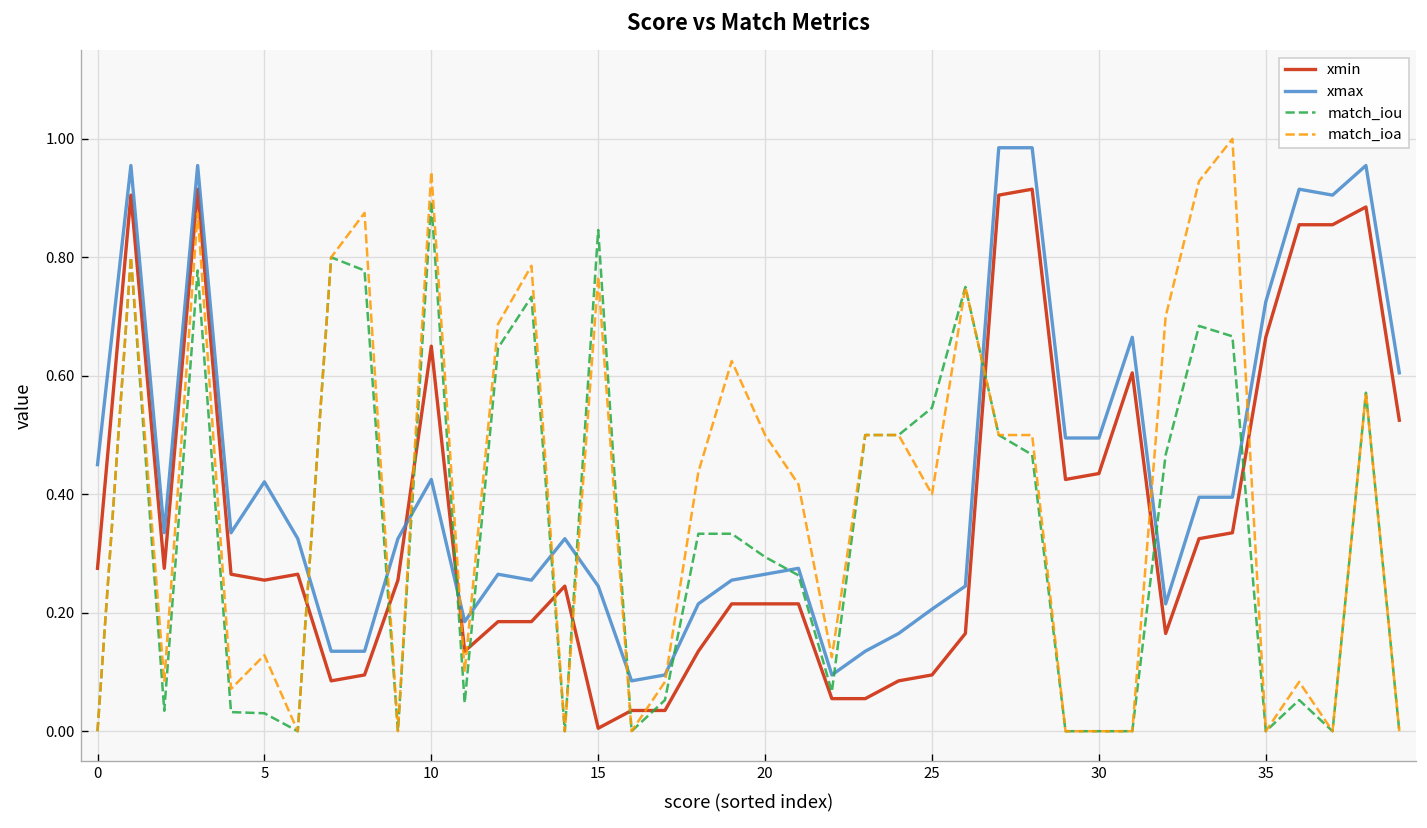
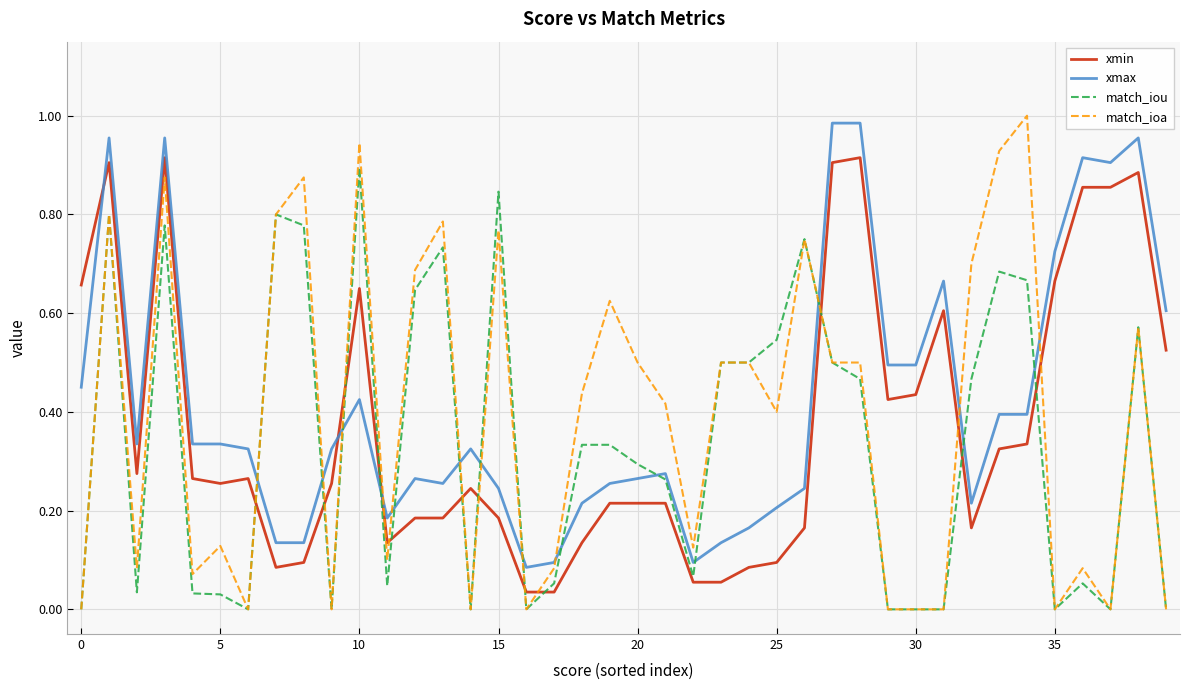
xmin, 0: 0.28 -> 0.66
xmax, 5: 0.42 -> 0.34
xmin, 15: 0.01 -> 0.19
